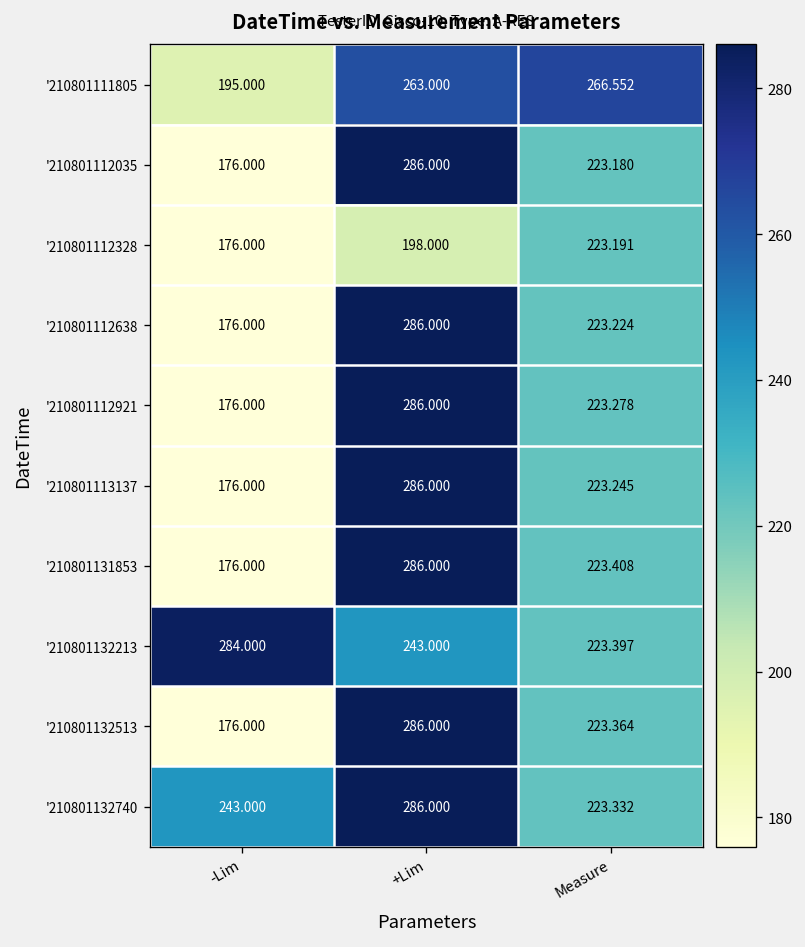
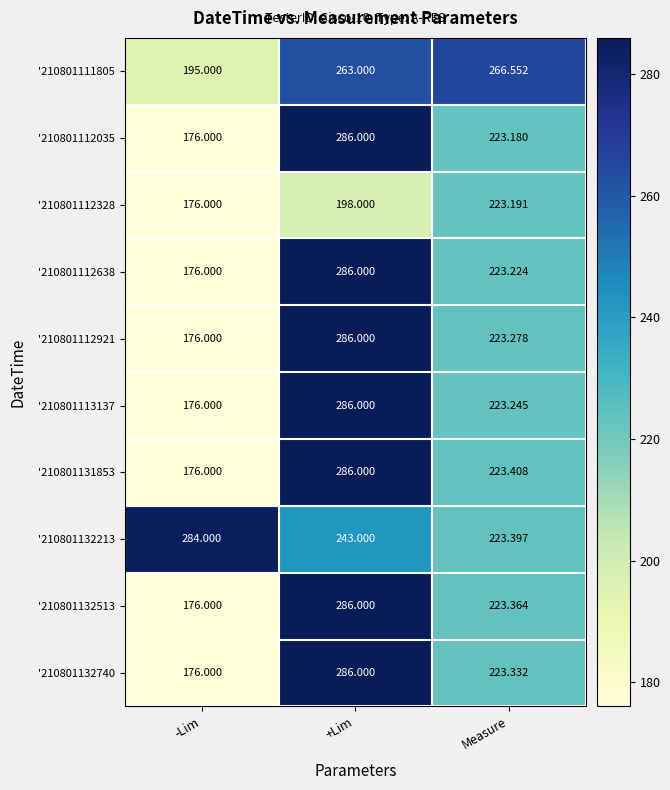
'210801132740, -Lim: 243.000 -> 176.000
